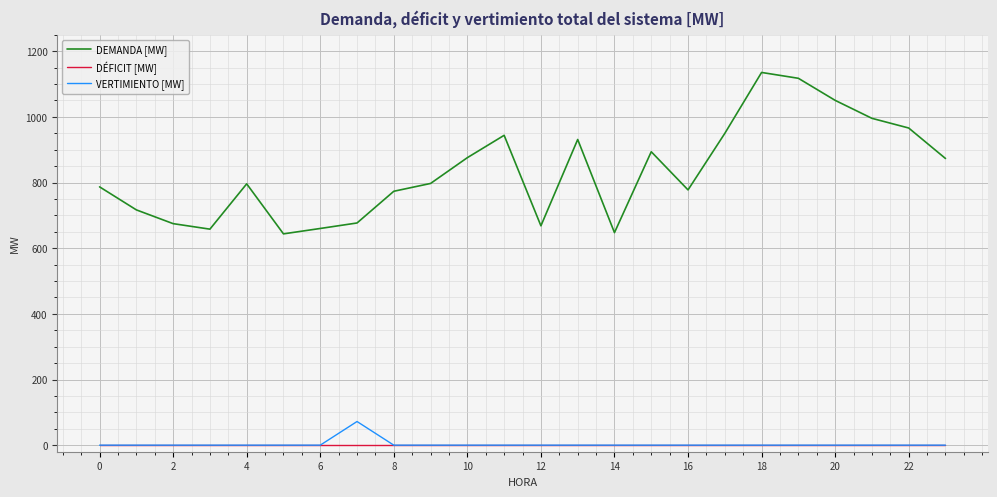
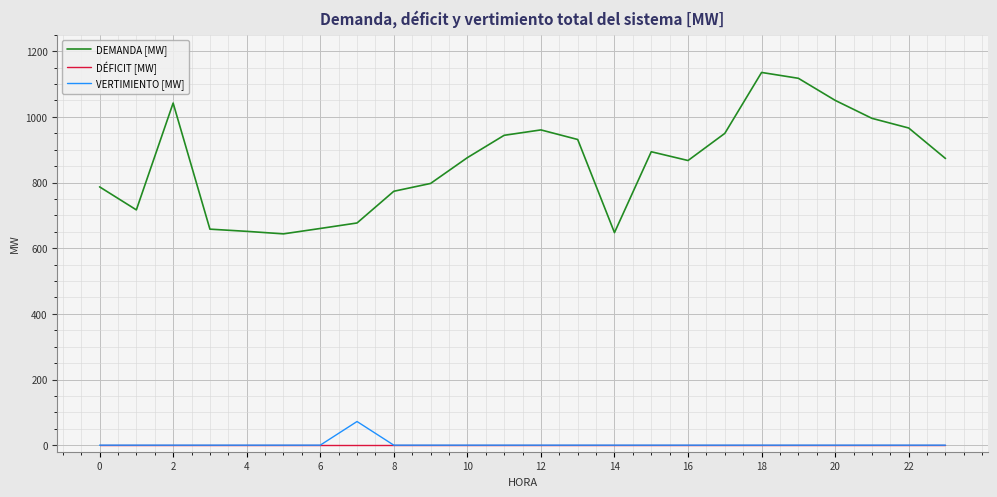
DEMANDA [MW], 2: 670 -> 1040
DEMANDA [MW], 4: 800 -> 650
DEMANDA [MW], 12: 670 -> 960
DEMANDA [MW], 16: 780 -> 870
